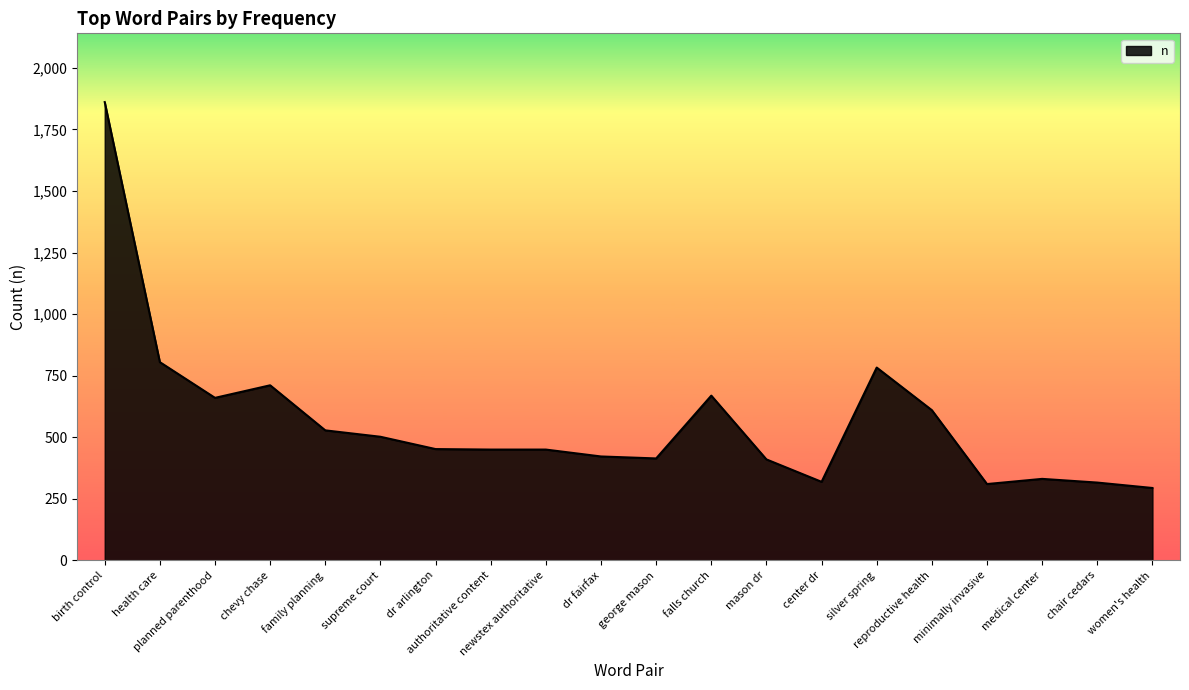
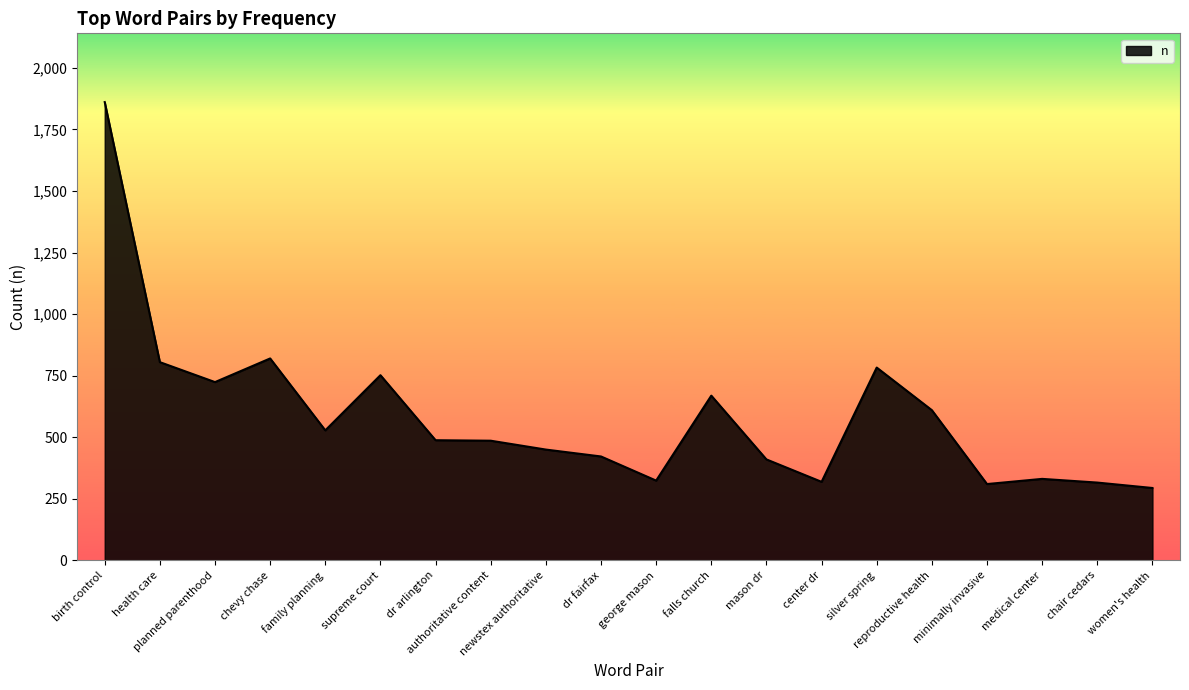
planned parenthood: 660 -> 720
chevy chase: 710 -> 820
supreme court: 500 -> 750
dr arlington: 450 -> 490
authoritative content: 450 -> 490
george mason: 410 -> 320
